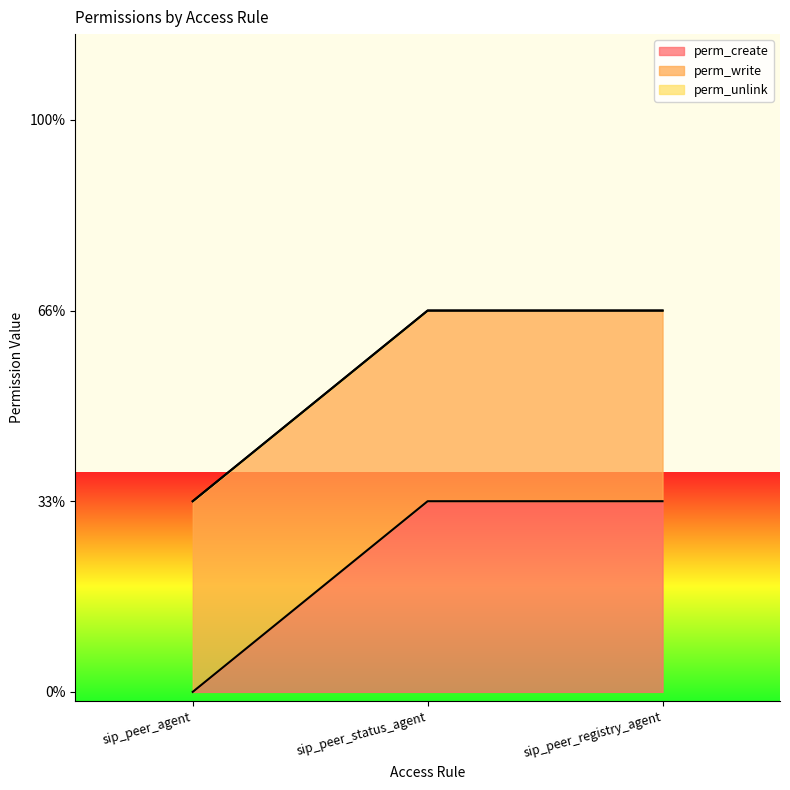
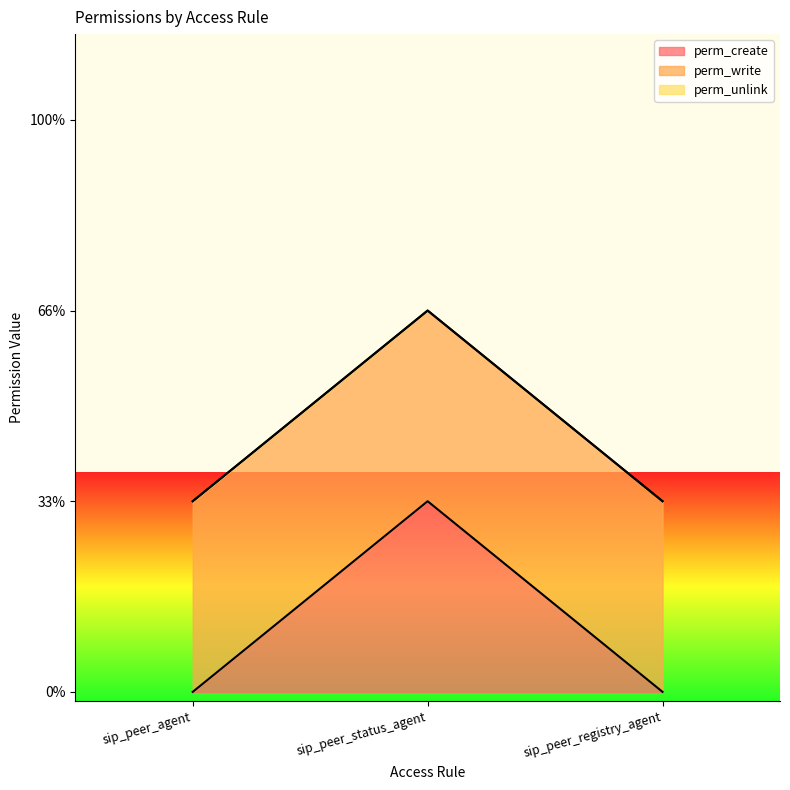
perm_create, sip_peer_registry_agent: 33% -> 0%
